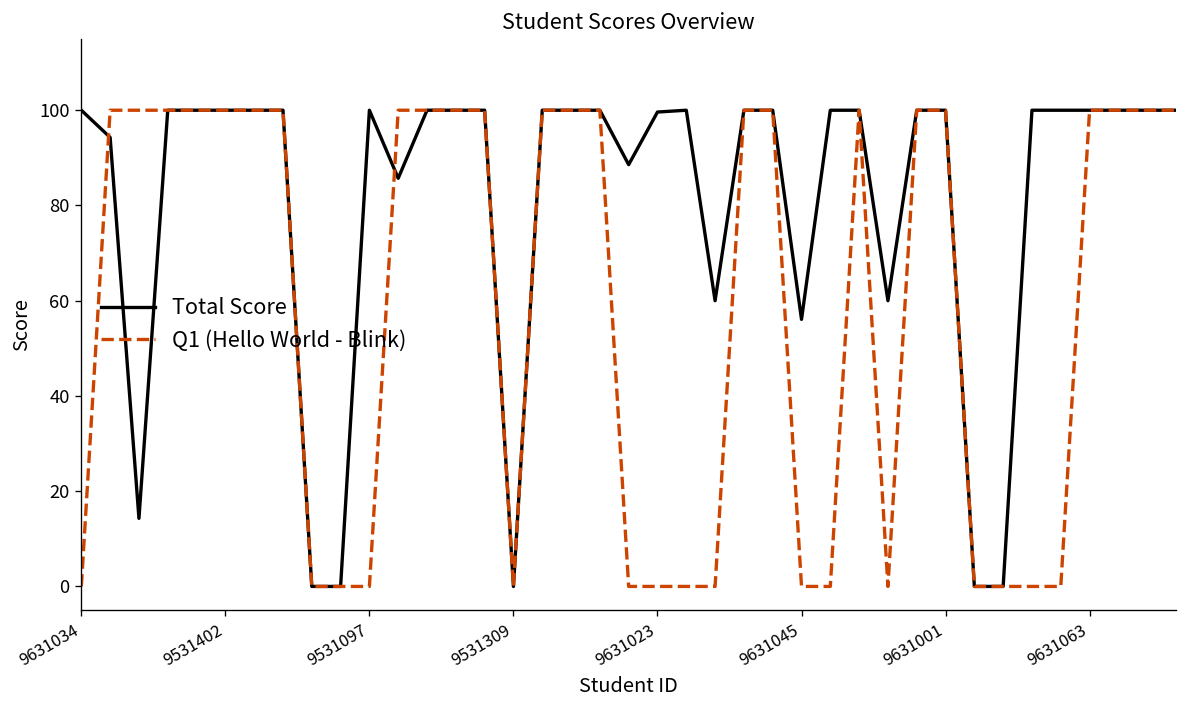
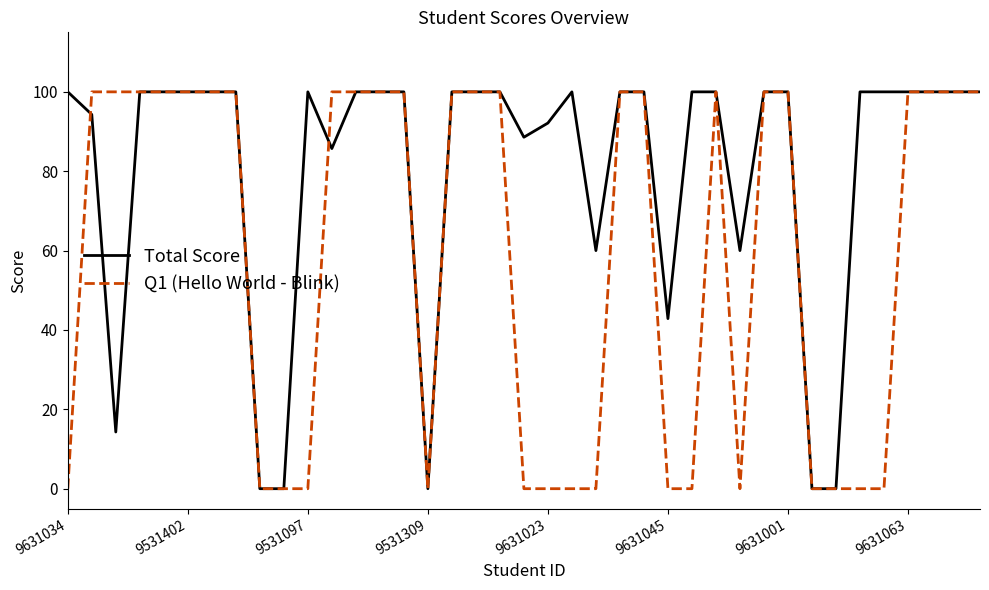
Total Score, 9631023: 100 -> 92
Total Score, 9631045: 56 -> 43
